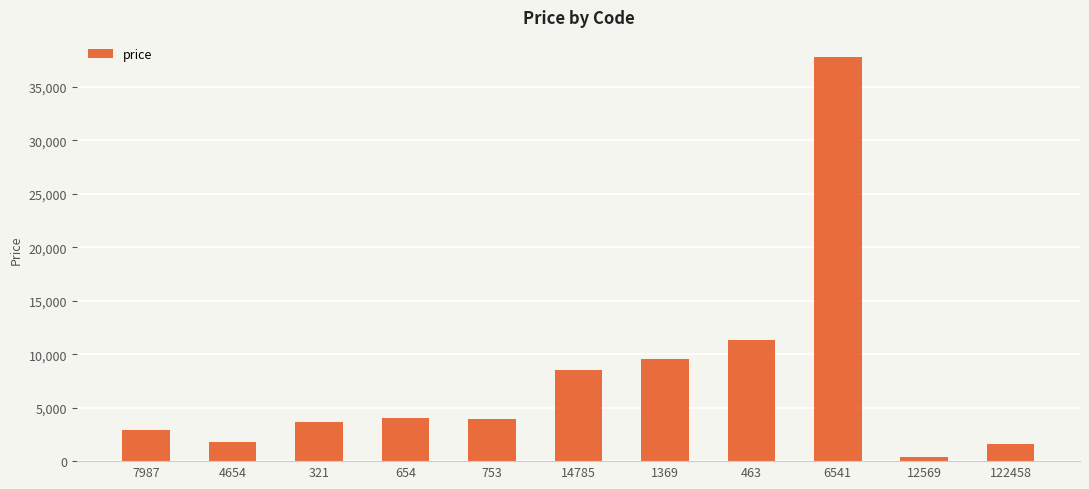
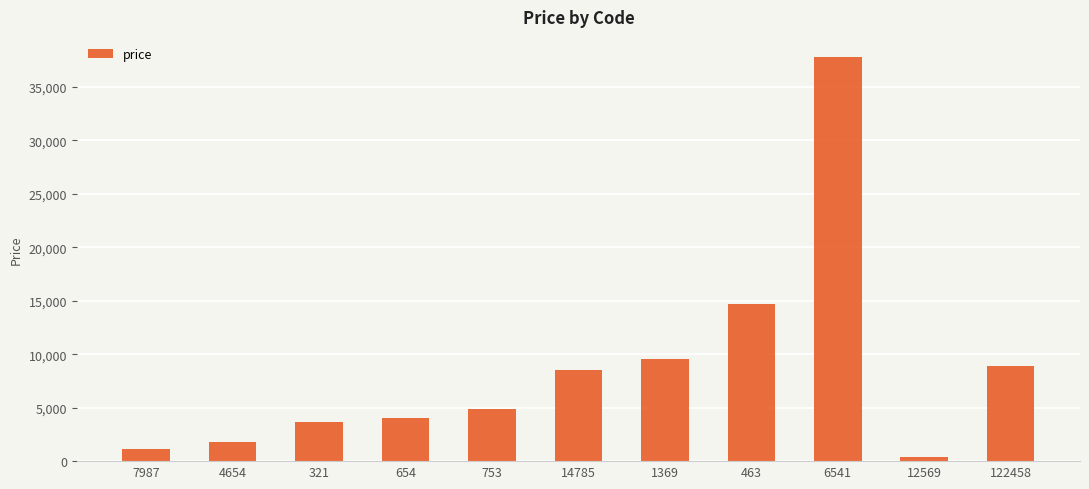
7987: 2,900 -> 1,100
753: 3,900 -> 4,900
463: 11,300 -> 14,700
122458: 1,600 -> 8,900
